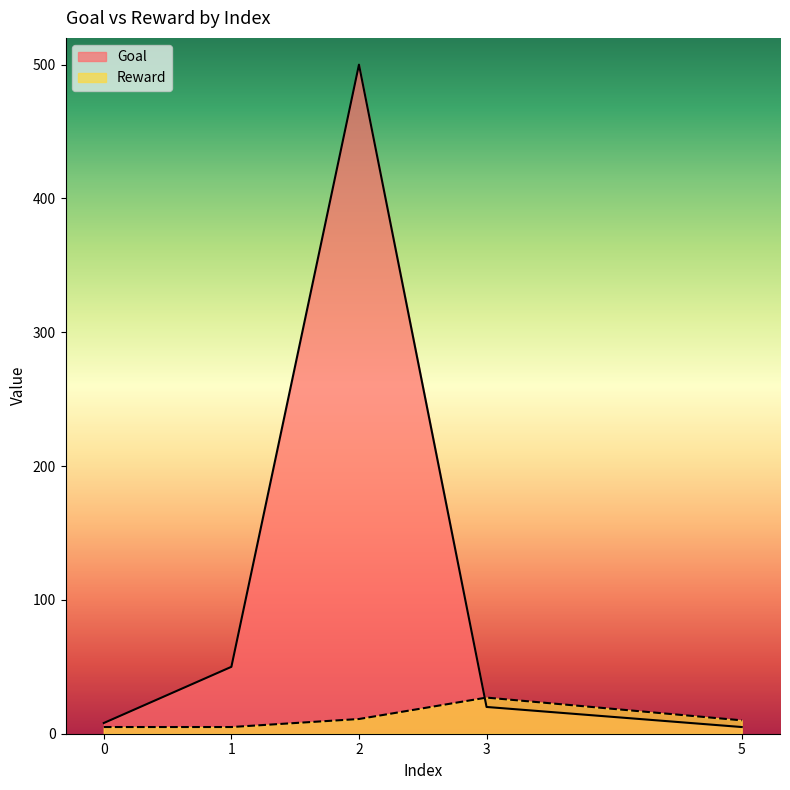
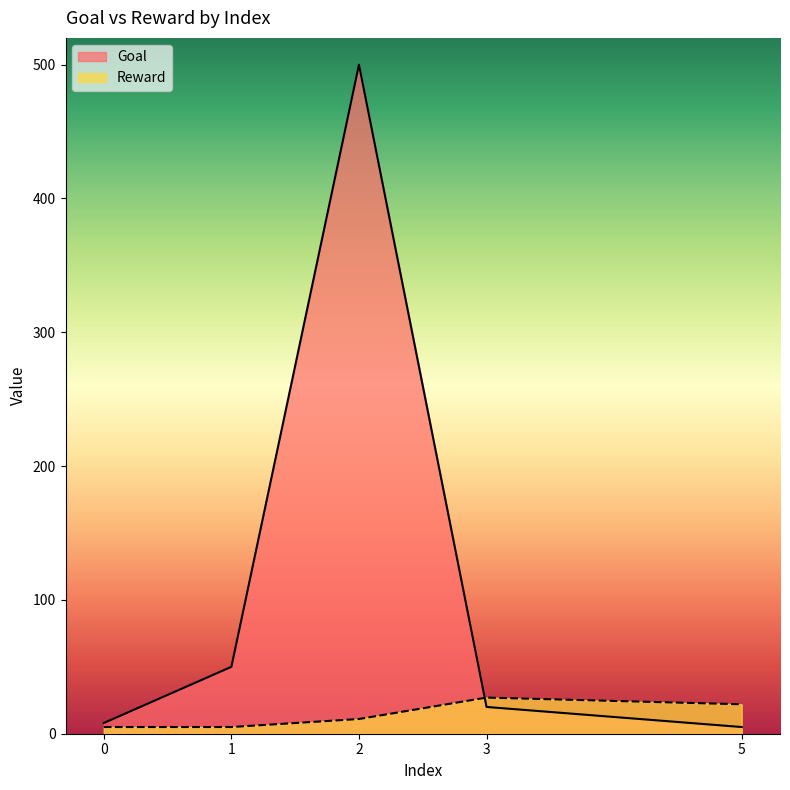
Reward, 5: 10 -> 22
